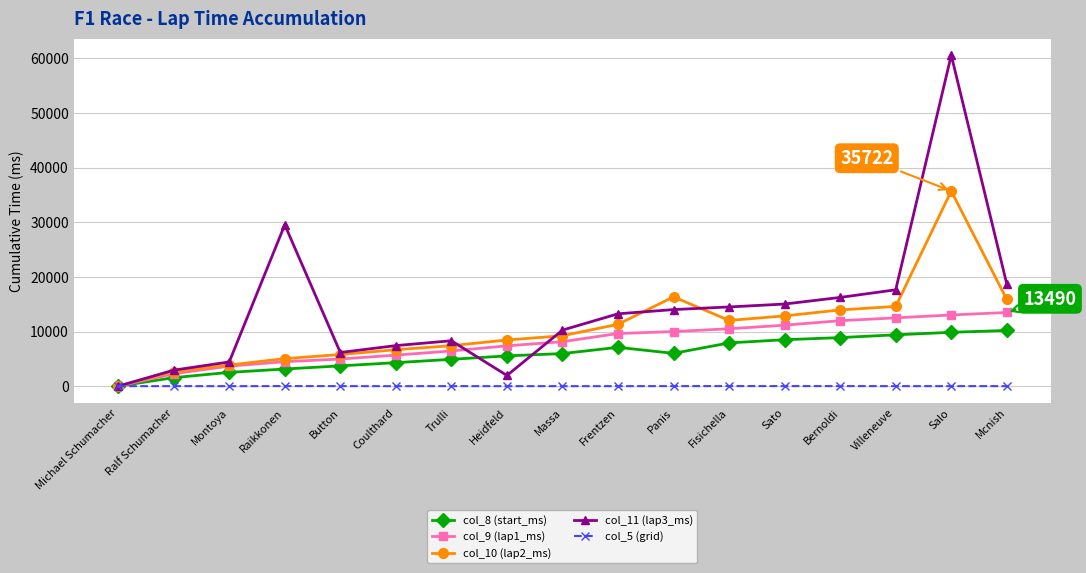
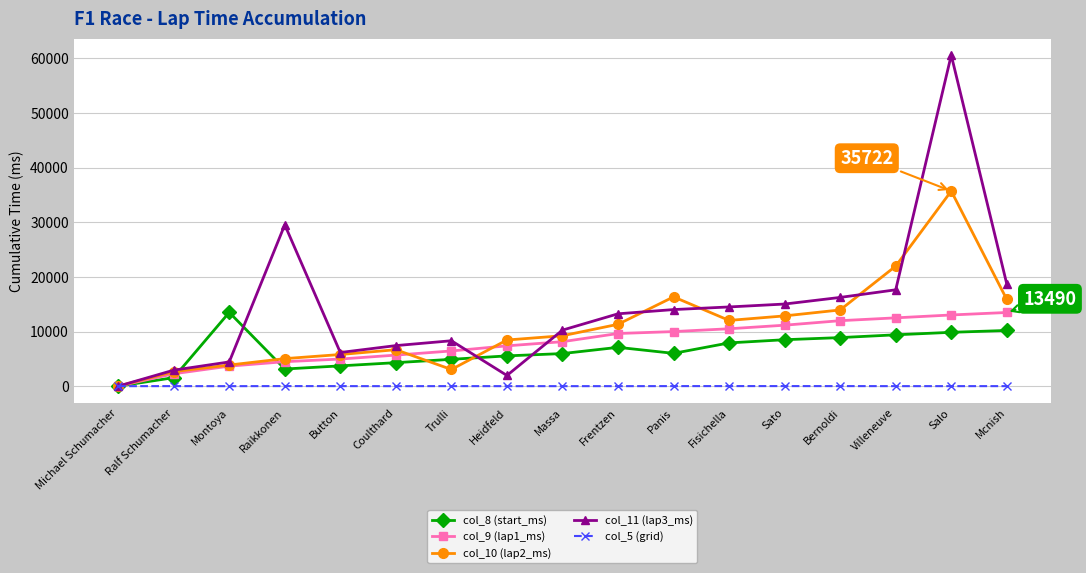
col_8 (start_ms), Montoya: 3000 -> 14000
col_10 (lap2_ms), Trulli: 7000 -> 3000
col_10 (lap2_ms), Villeneuve: 15000 -> 22000
